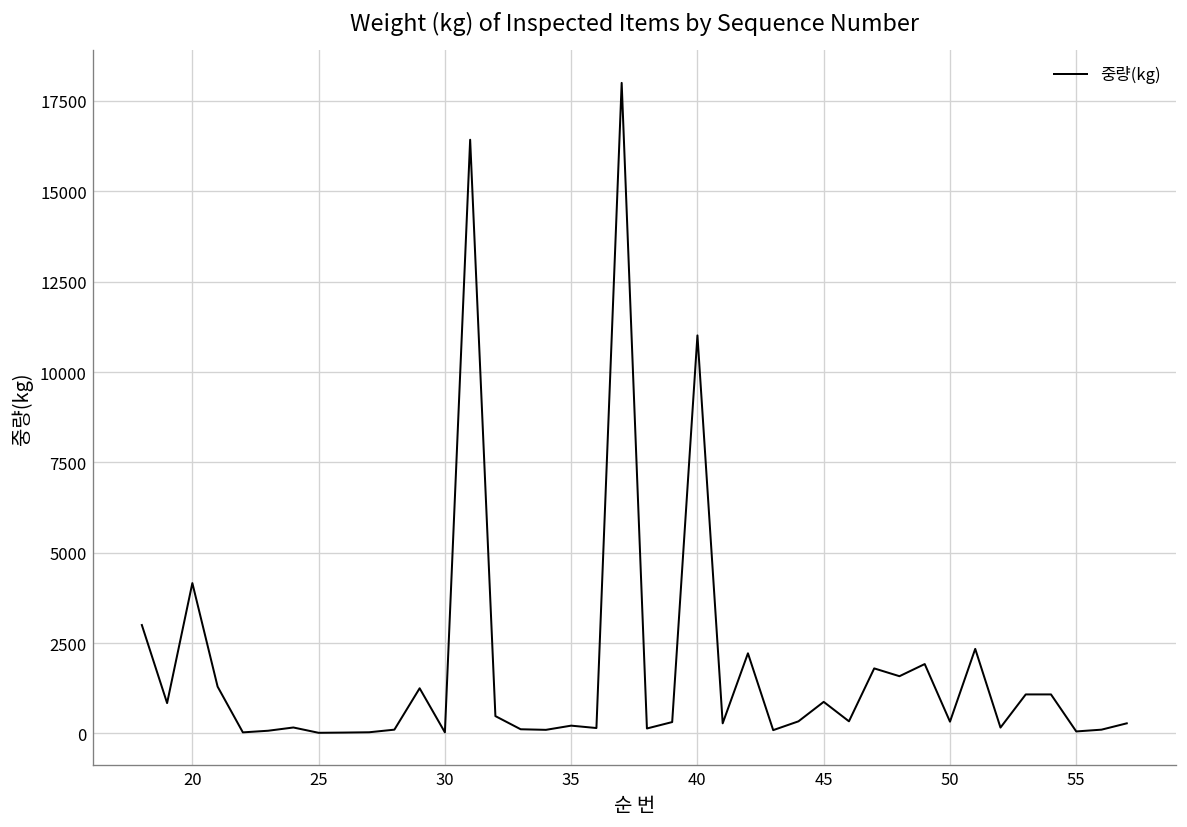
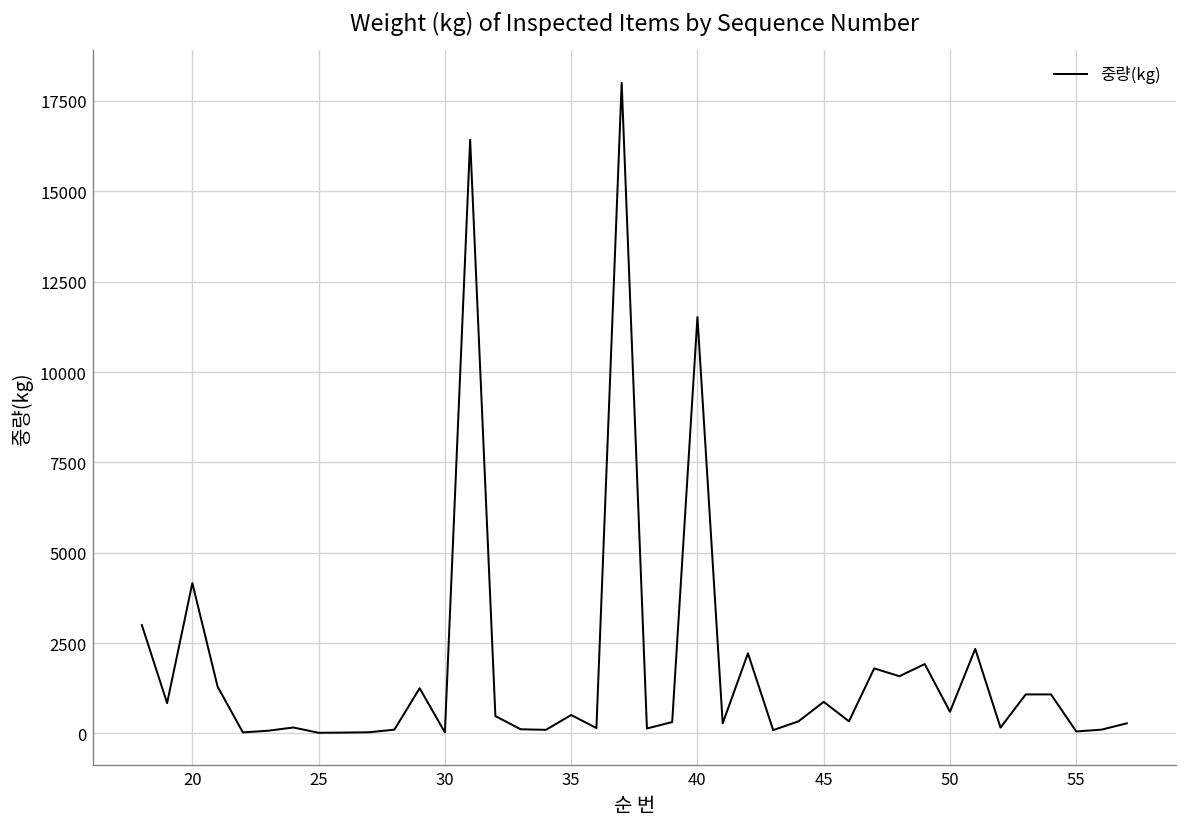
35: 200 -> 500
40: 11000 -> 11500
50: 300 -> 600
